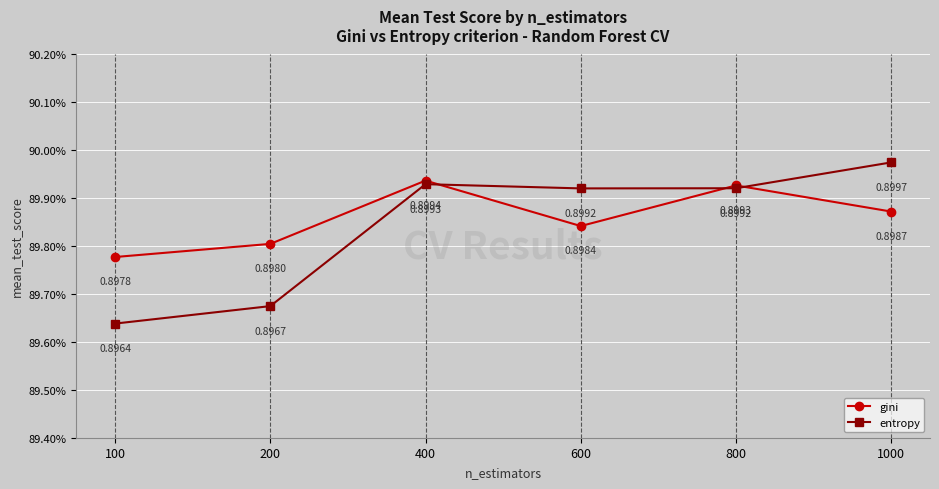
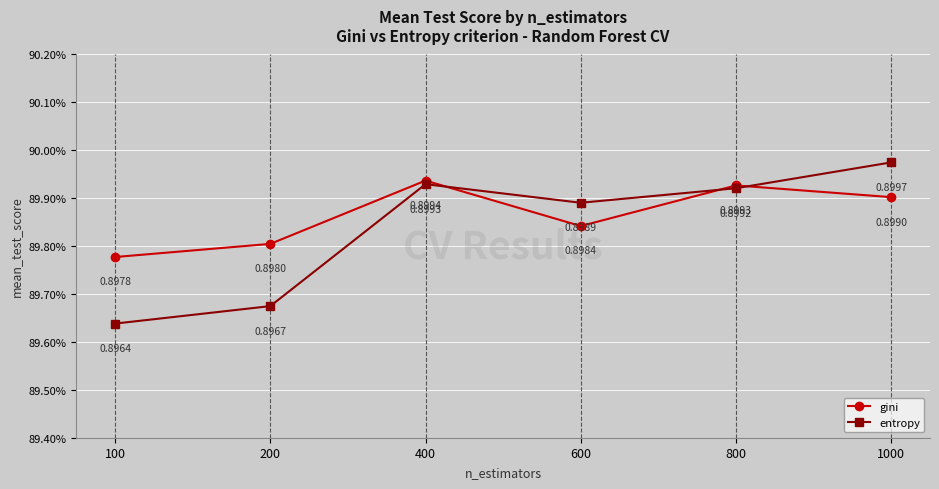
entropy, 600: 0.8992 -> 0.8989
gini, 1000: 0.8987 -> 0.8990
